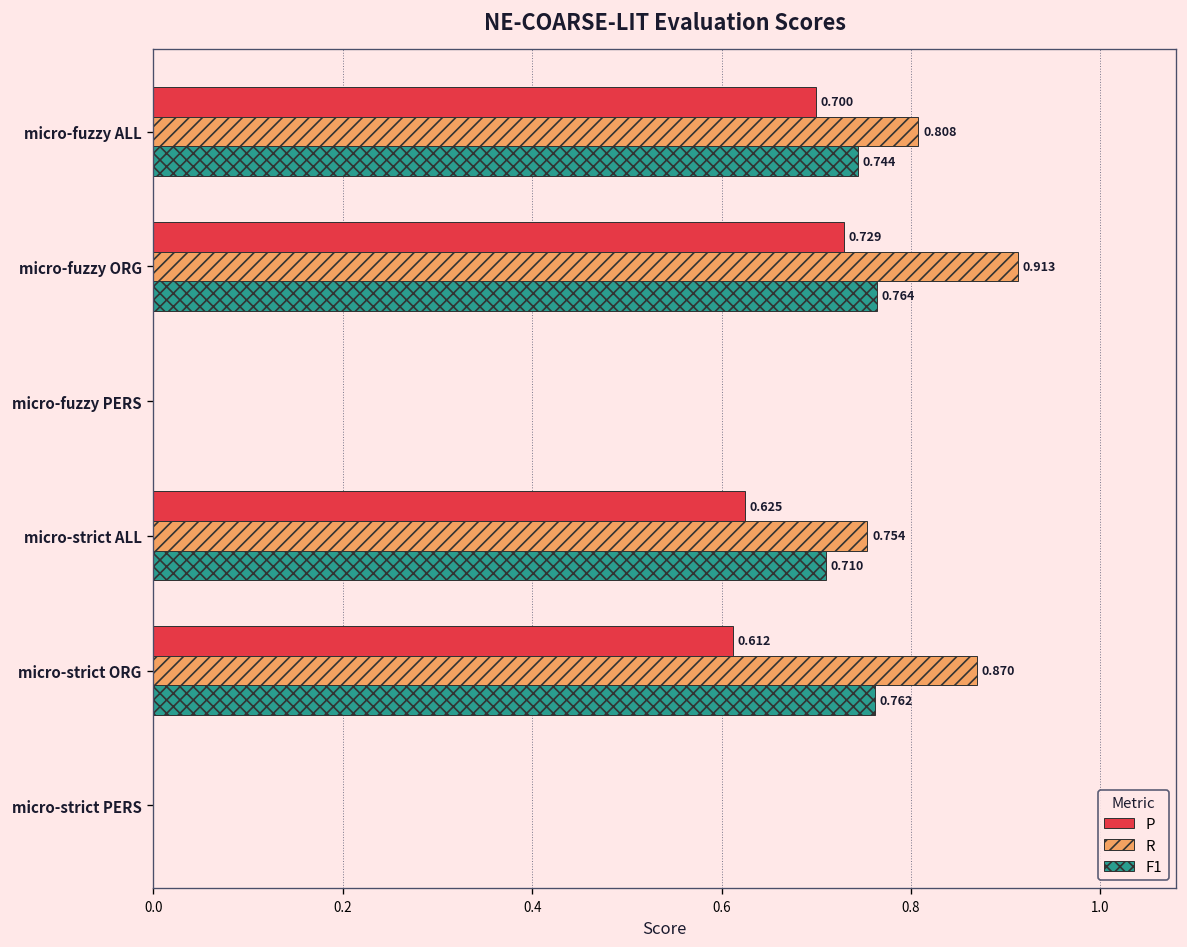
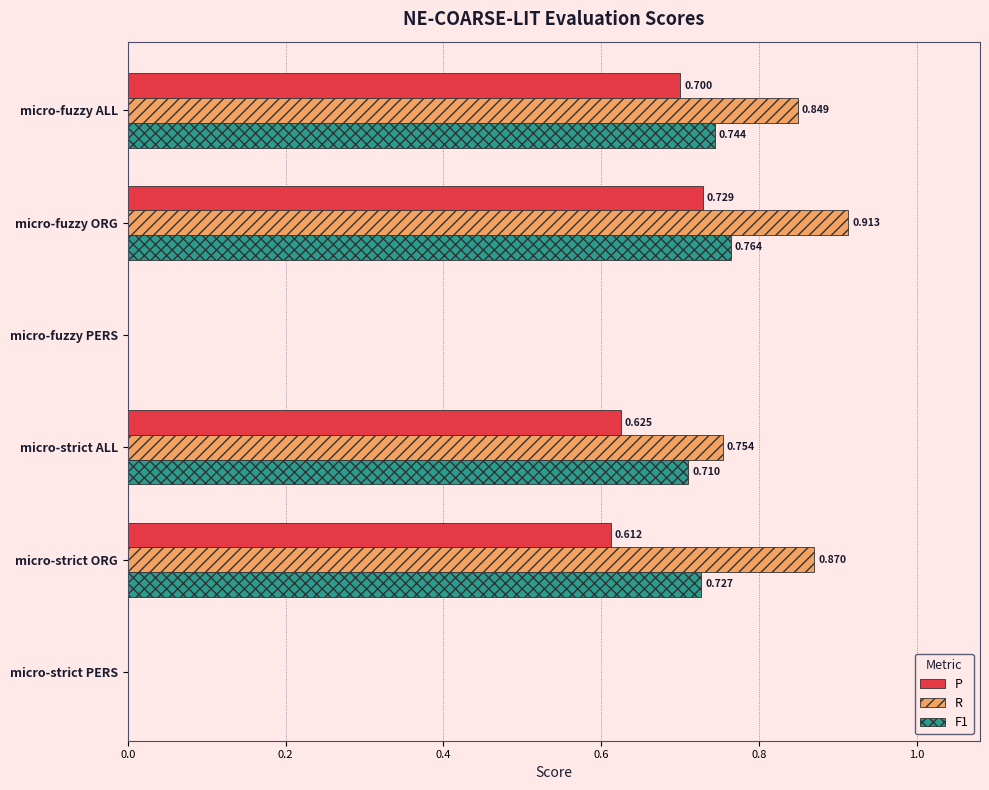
R, micro-fuzzy ALL: 0.808 -> 0.849
F1, micro-strict ORG: 0.762 -> 0.727
